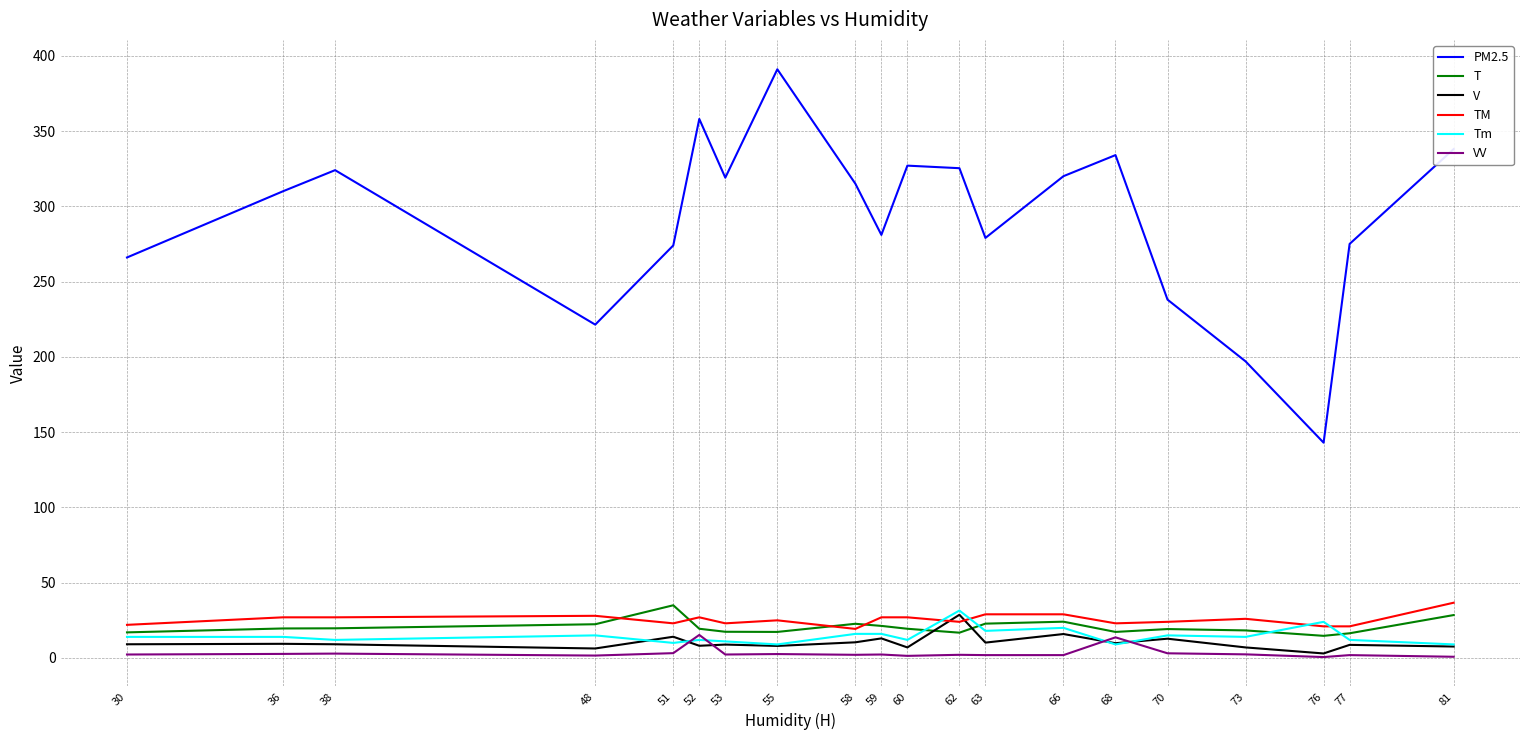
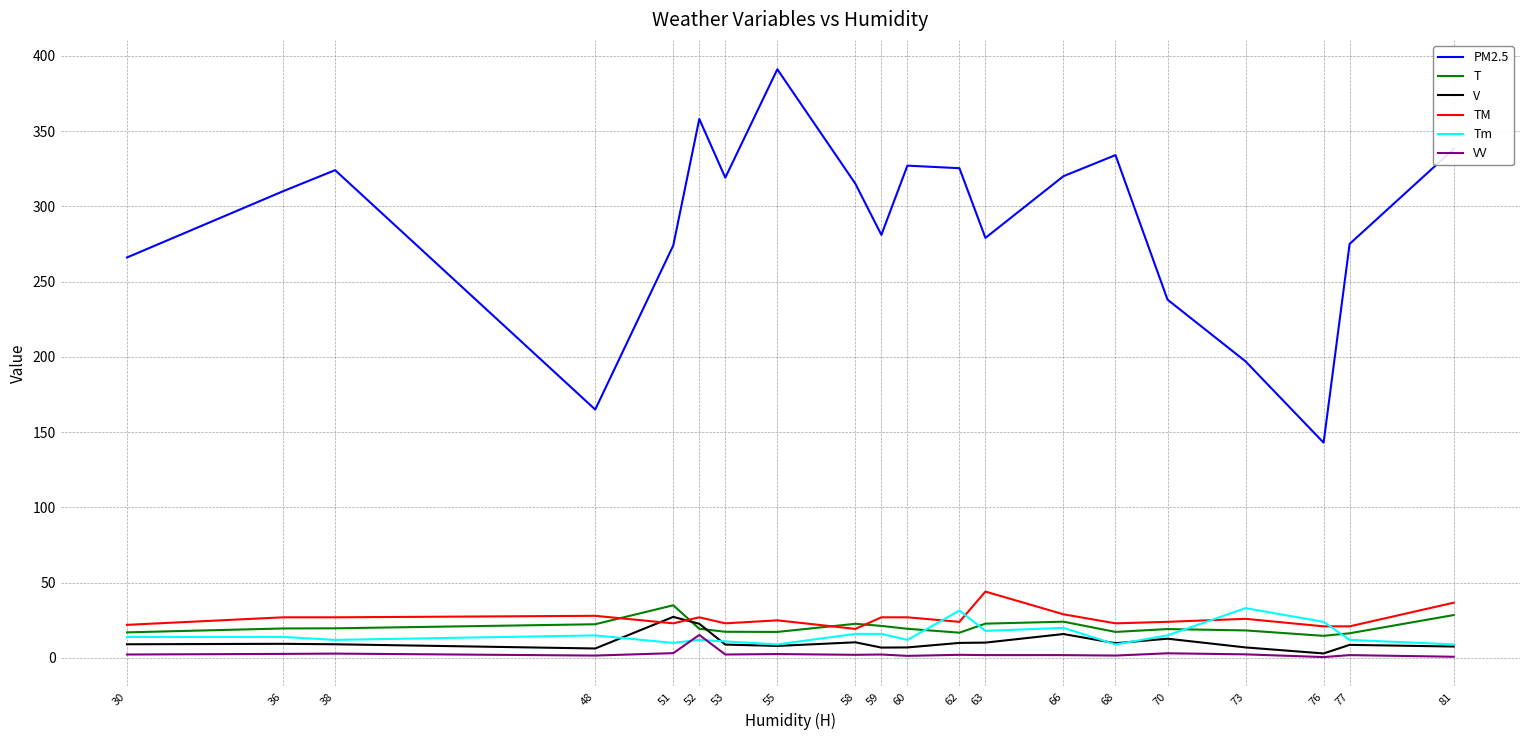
PM2.5, 48: 221 -> 165
V, 51: 14 -> 27
V, 52: 8 -> 23
V, 59: 13 -> 7
V, 62: 29 -> 10
TM, 63: 29 -> 44
VV, 68: 14 -> 2
Tm, 73: 14 -> 33
